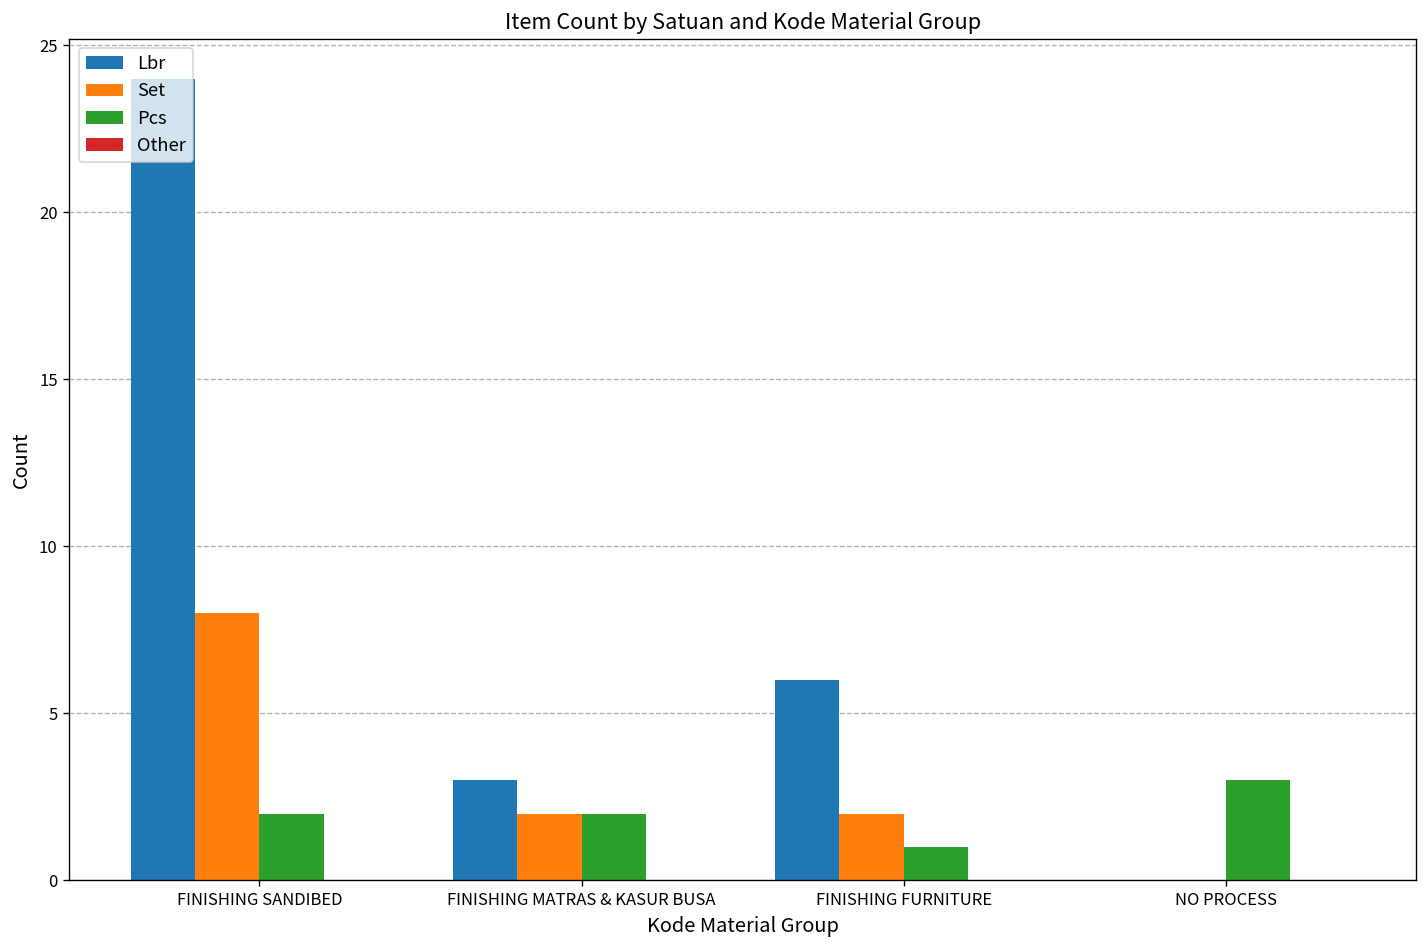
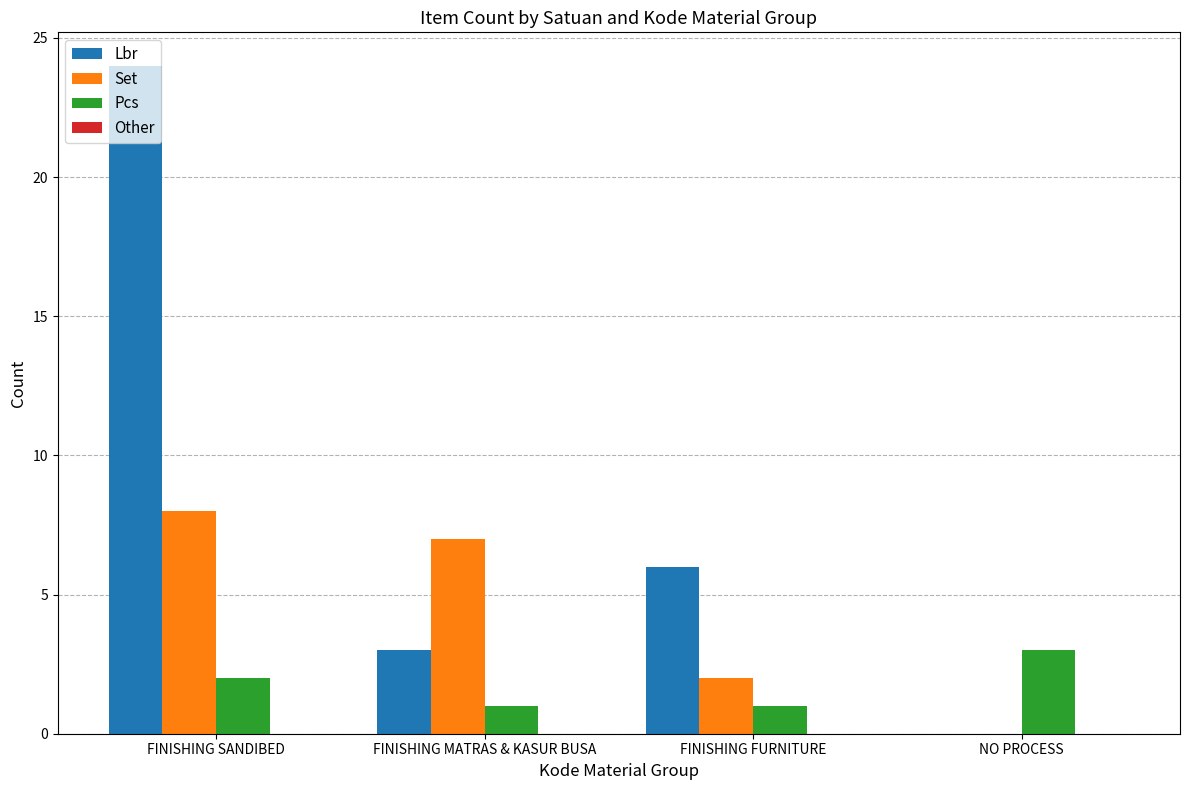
Set, FINISHING MATRAS & KASUR BUSA: 2 -> 7
Pcs, FINISHING MATRAS & KASUR BUSA: 2 -> 1
